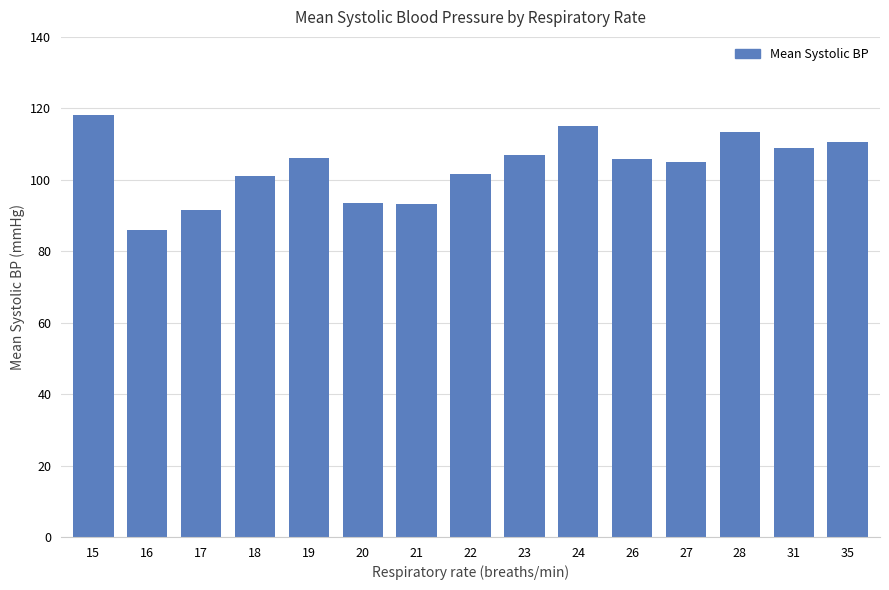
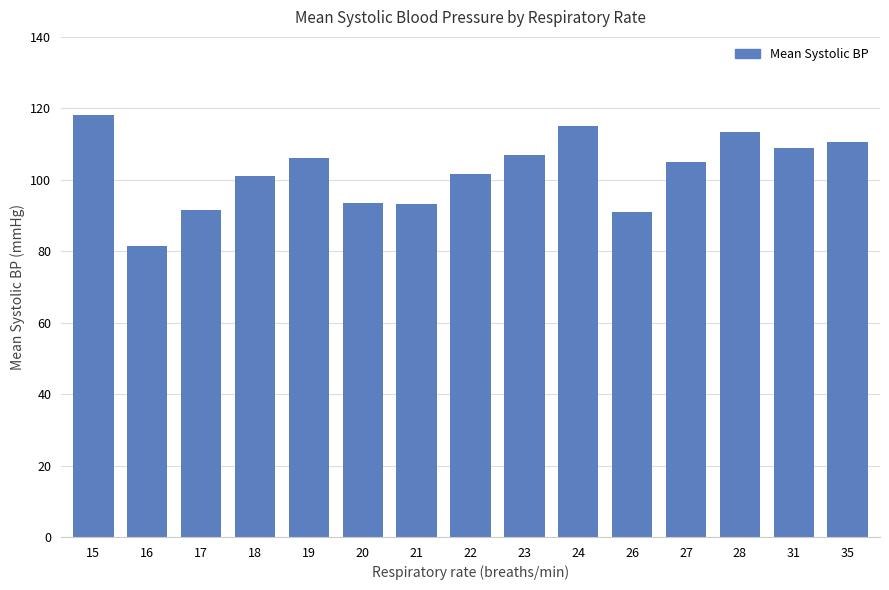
16: 86 -> 82
26: 106 -> 91
